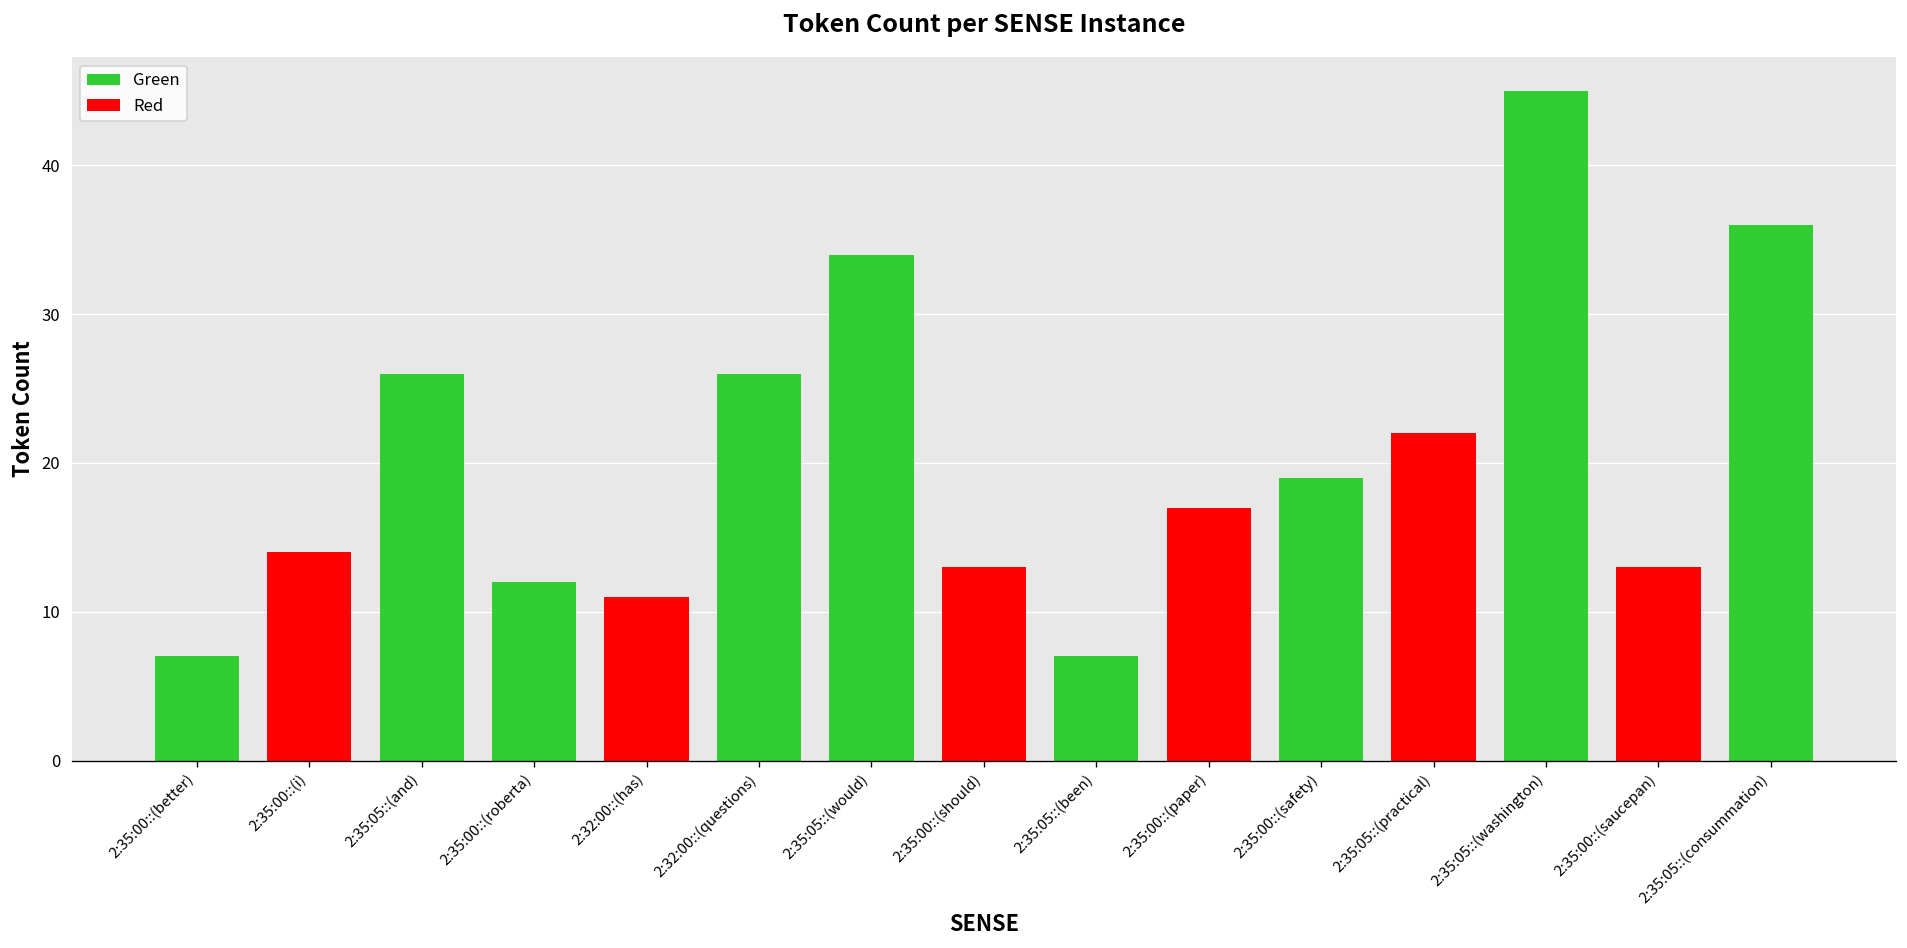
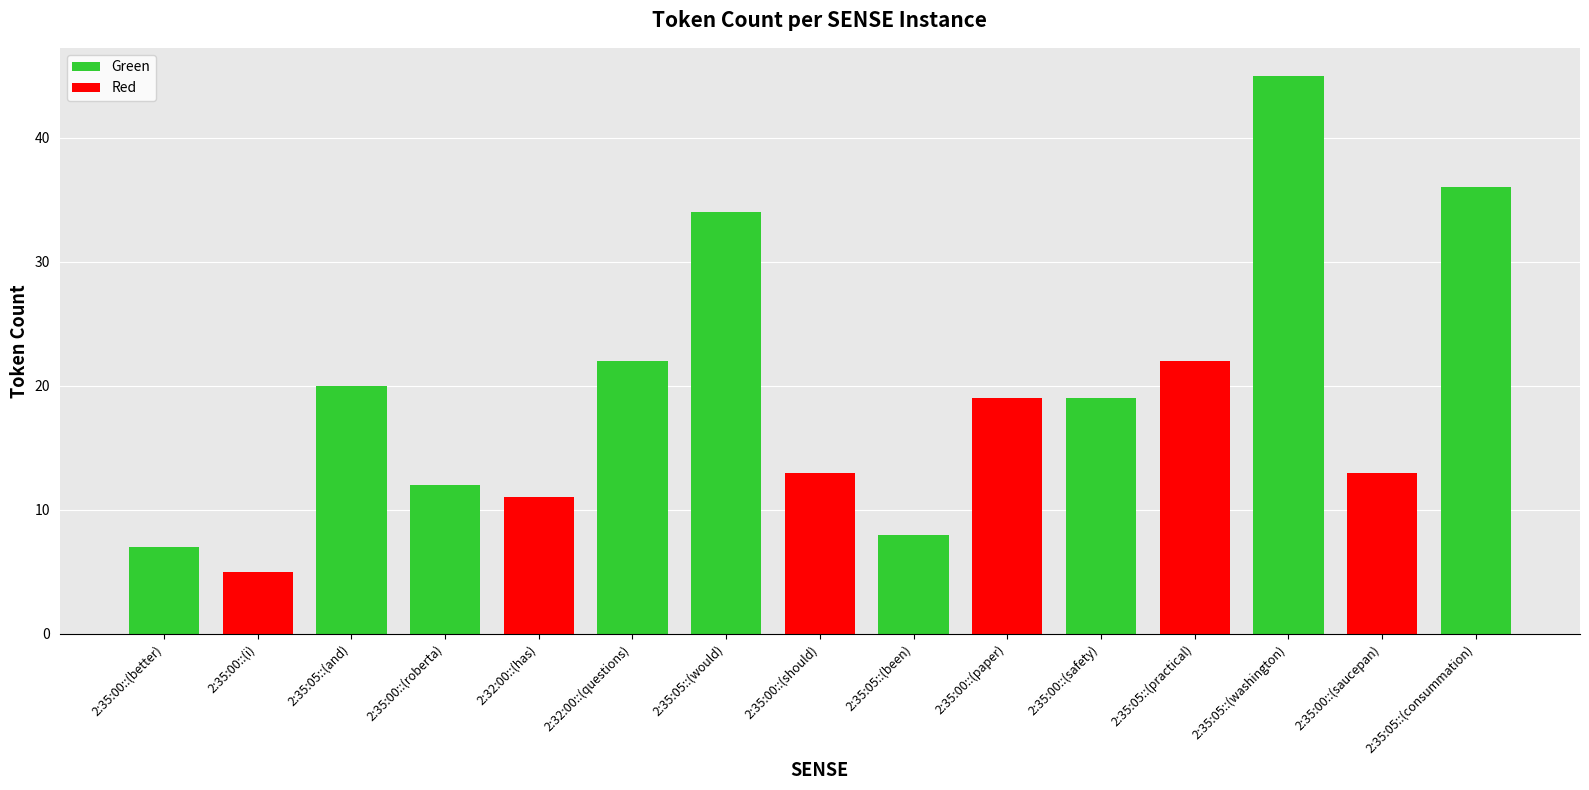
2:35:00::(i): 14 -> 5
2:35:05::(and): 26 -> 20
2:32:00::(questions): 26 -> 22
2:35:05::(been): 7 -> 8
2:35:00::(paper): 17 -> 19
